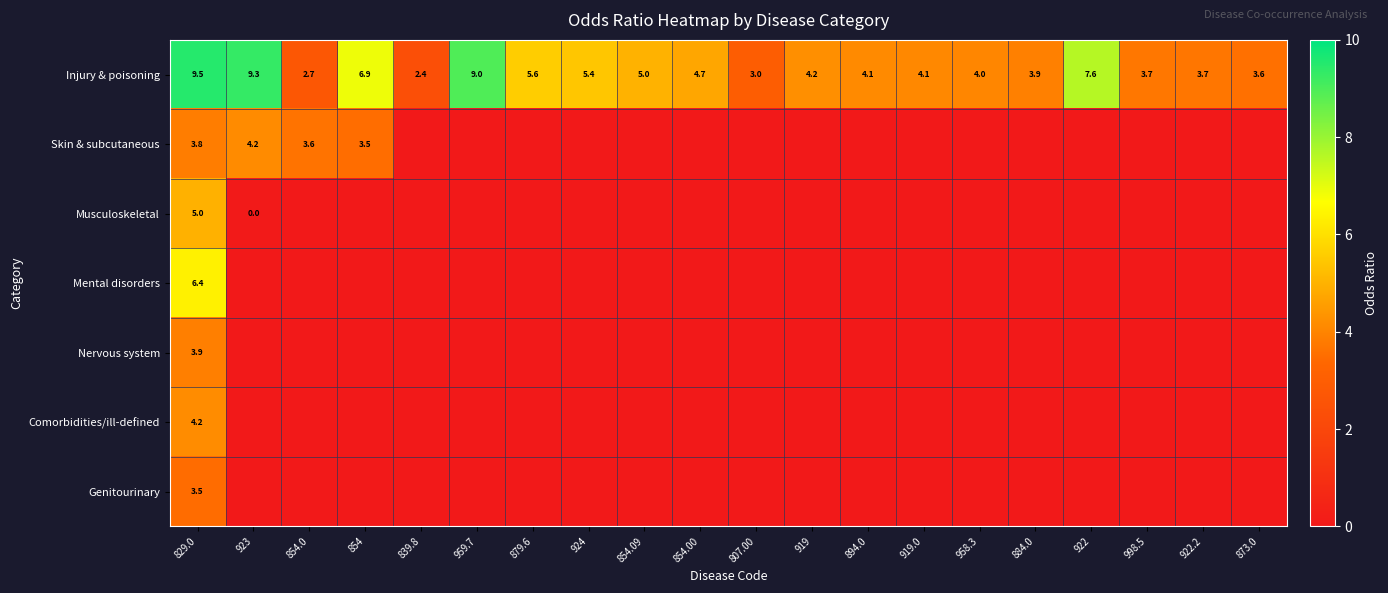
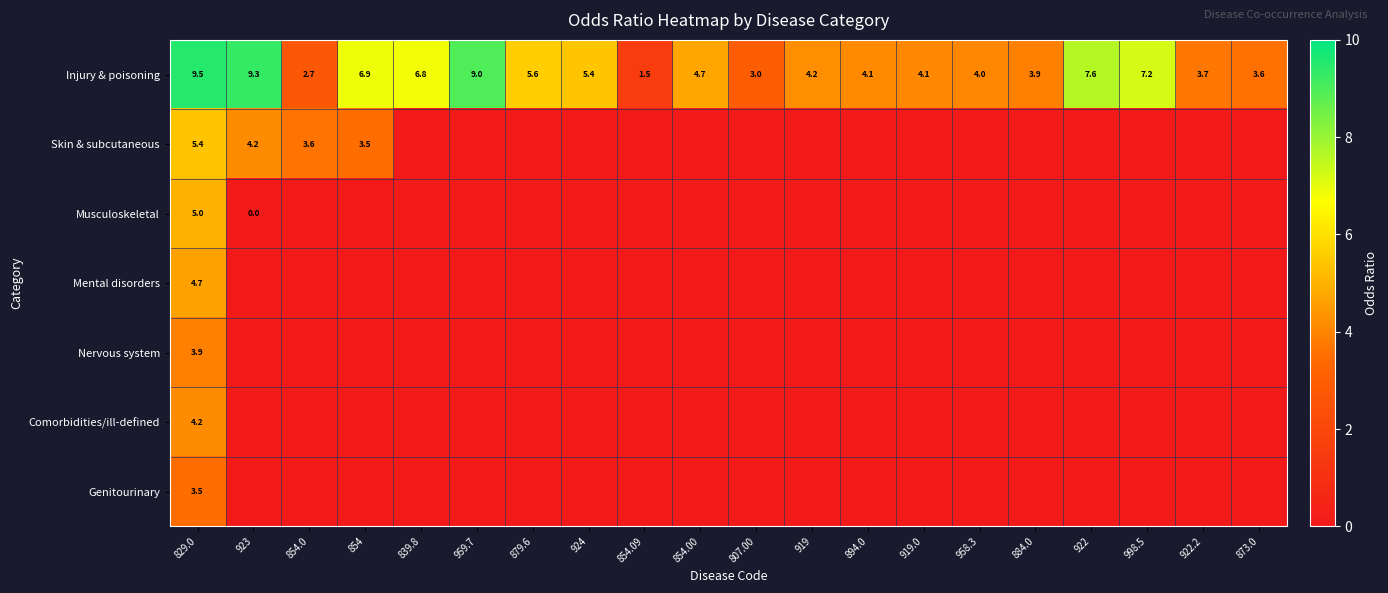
Injury & poisoning, 839.8: 2.4 -> 6.8
Injury & poisoning, 854.09: 5.0 -> 1.5
Injury & poisoning, 998.5: 3.7 -> 7.2
Skin & subcutaneous, 829.0: 3.8 -> 5.4
Mental disorders, 829.0: 6.4 -> 4.7
